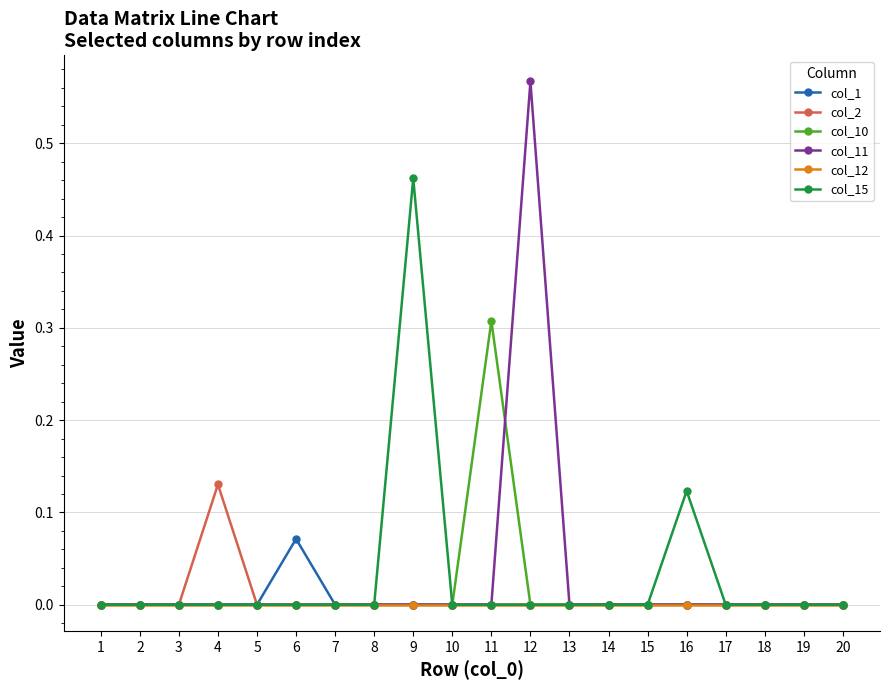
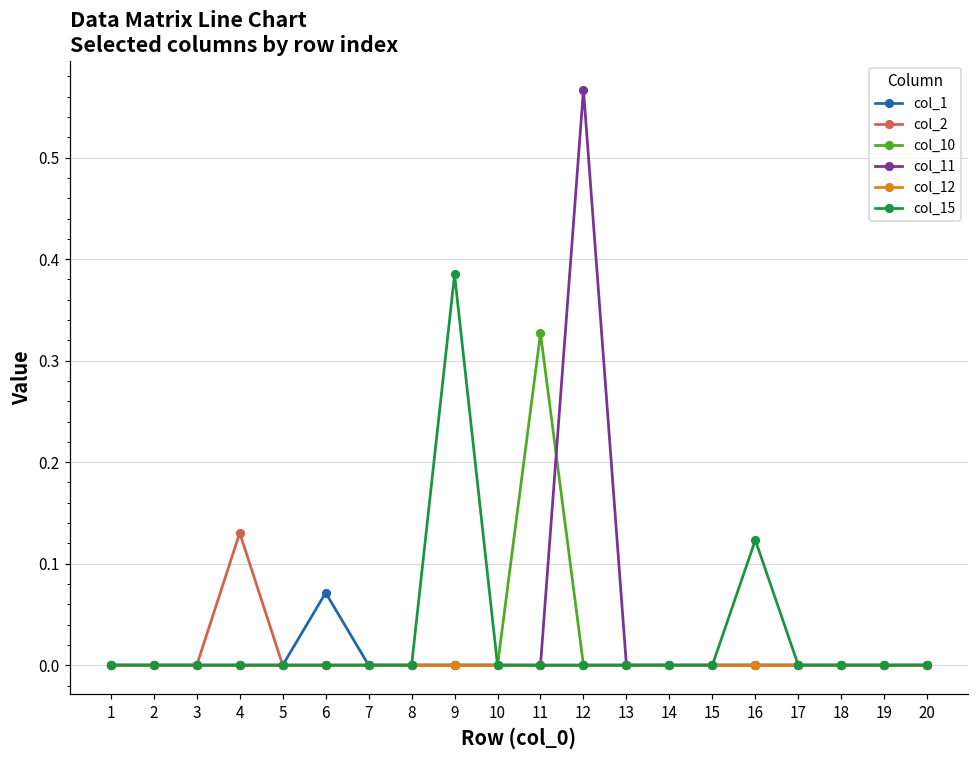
col_15, 9: 0.46 -> 0.38
col_10, 11: 0.31 -> 0.33
